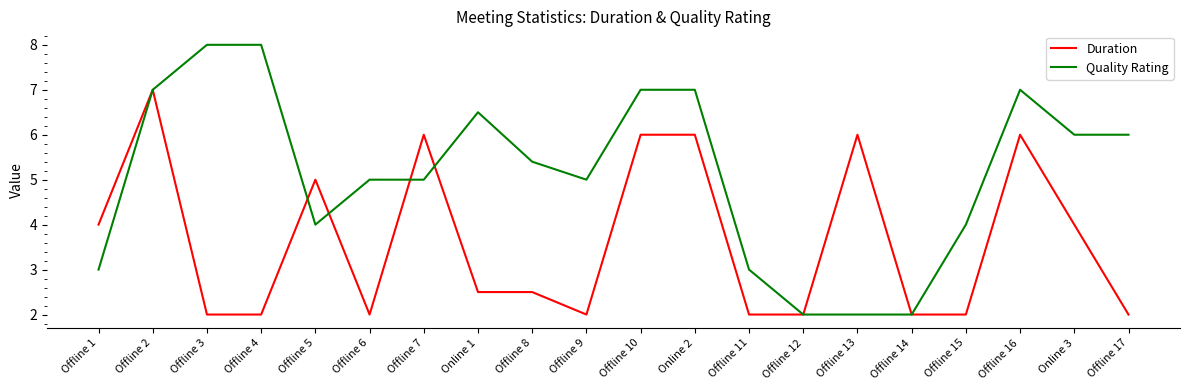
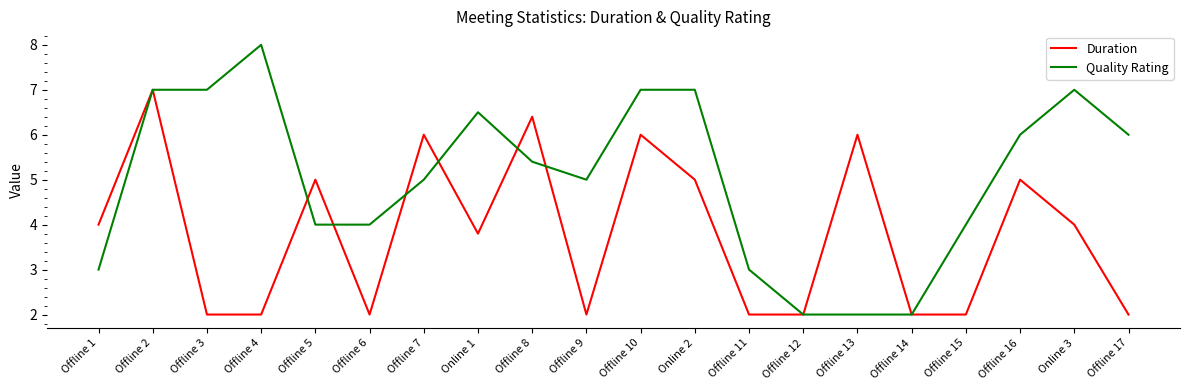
Quality Rating, Offline 3: 8 -> 7
Quality Rating, Offline 6: 5 -> 4
Duration, Online 1: 2.5 -> 3.8
Duration, Offline 8: 2.5 -> 6.4
Duration, Online 2: 6 -> 5
Duration, Offline 16: 6 -> 5
Quality Rating, Offline 16: 7 -> 6
Quality Rating, Online 3: 6 -> 7
